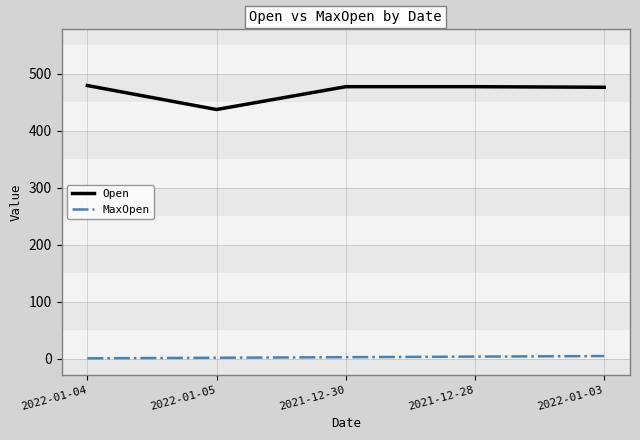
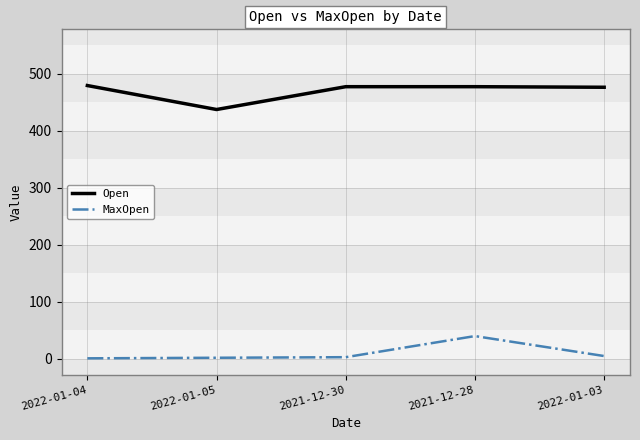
MaxOpen, 2021-12-28: 0 -> 40
